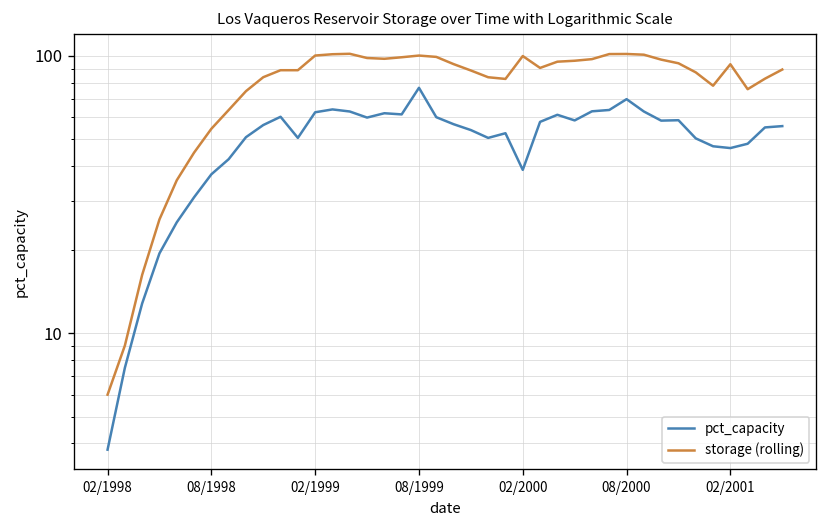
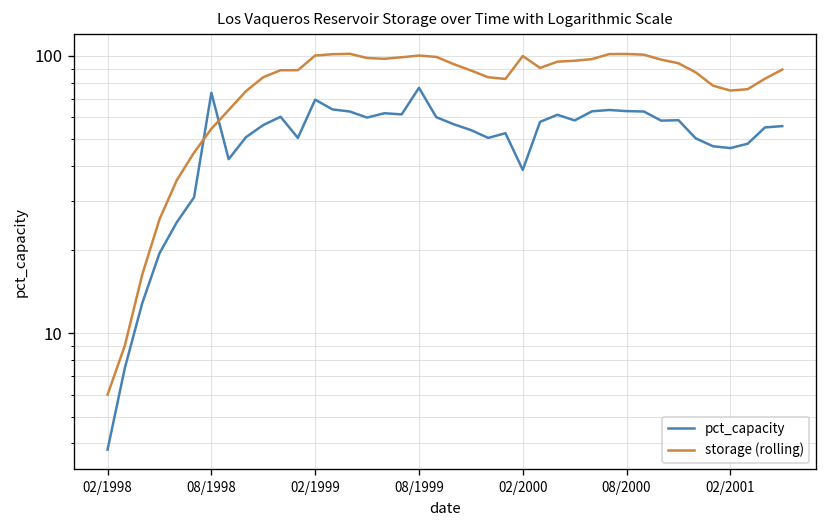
pct_capacity, 08/1998: 37 -> 74
pct_capacity, 02/1999: 63 -> 70
pct_capacity, 08/2000: 70 -> 63
storage (rolling), 02/2001: 93 -> 75
